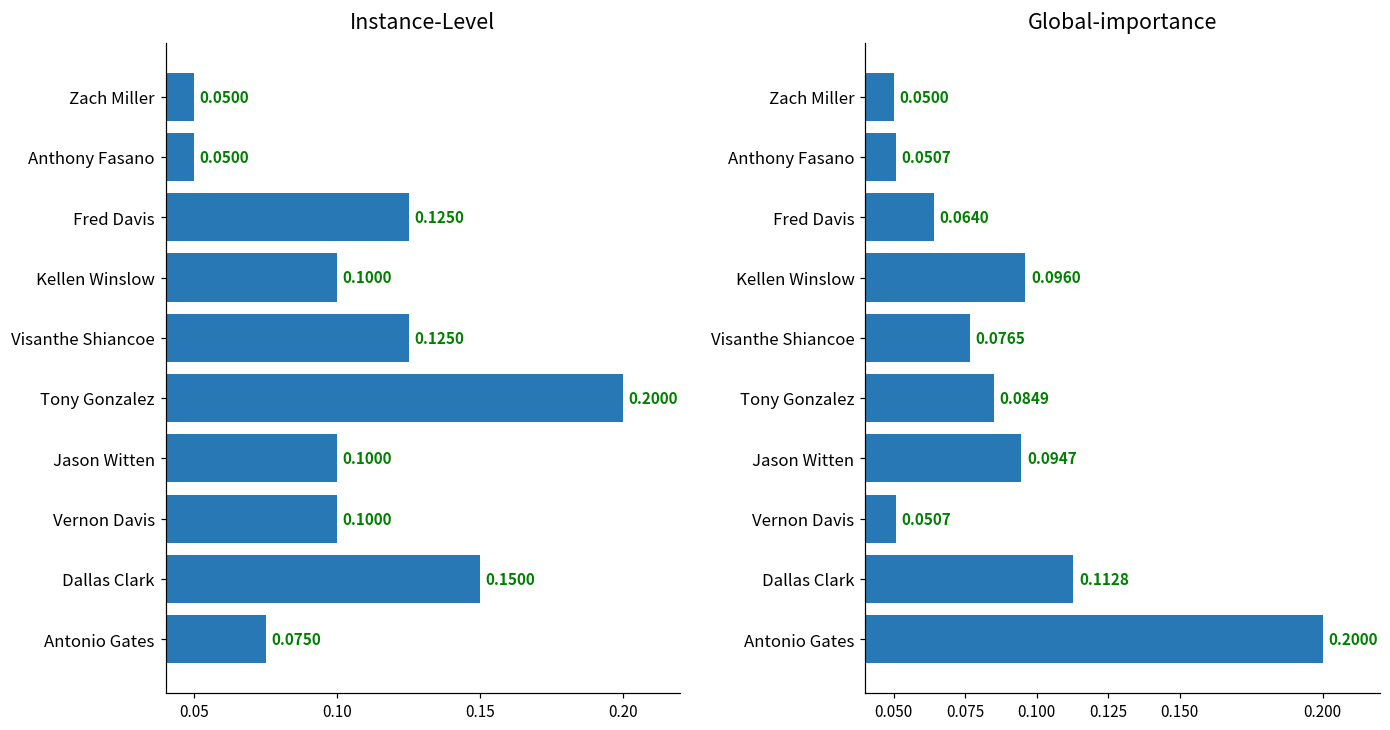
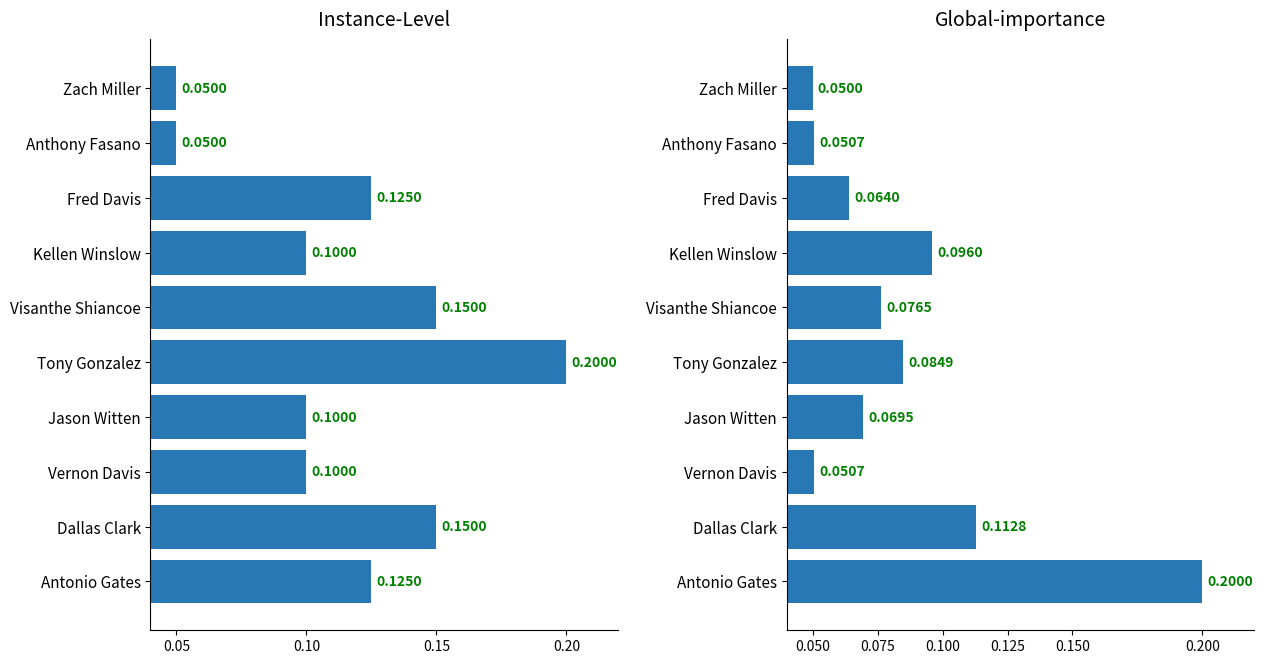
Instance-Level, Visanthe Shiancoe: 0.1250 -> 0.1500
Instance-Level, Antonio Gates: 0.0750 -> 0.1250
Global-importance, Jason Witten: 0.0947 -> 0.0695
